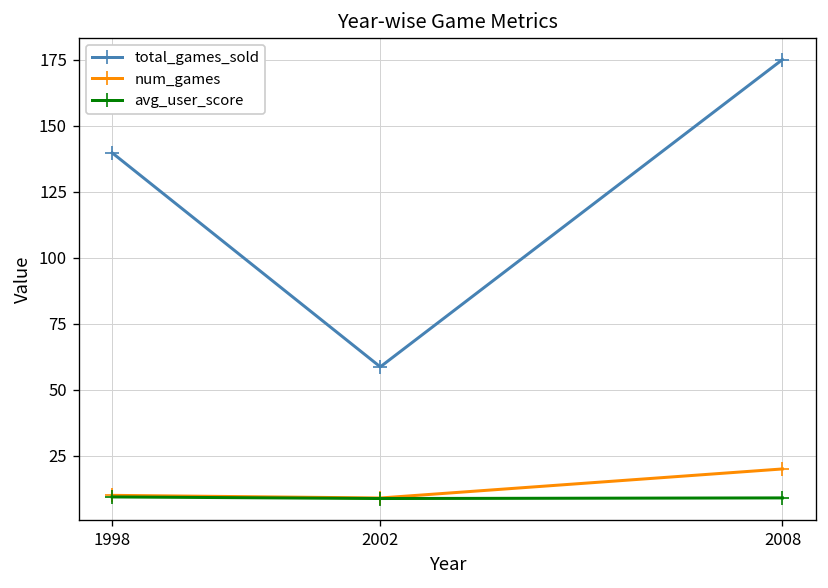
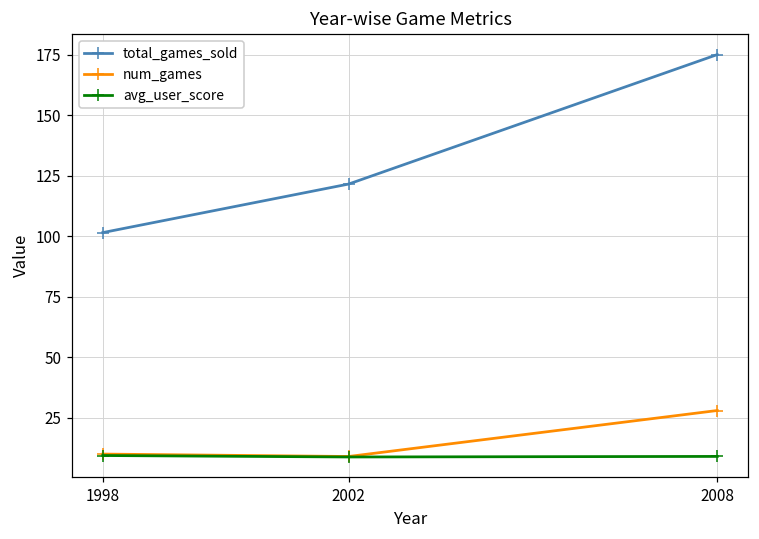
total_games_sold, 1998: 140 -> 102
total_games_sold, 2002: 59 -> 122
num_games, 2008: 20 -> 28
